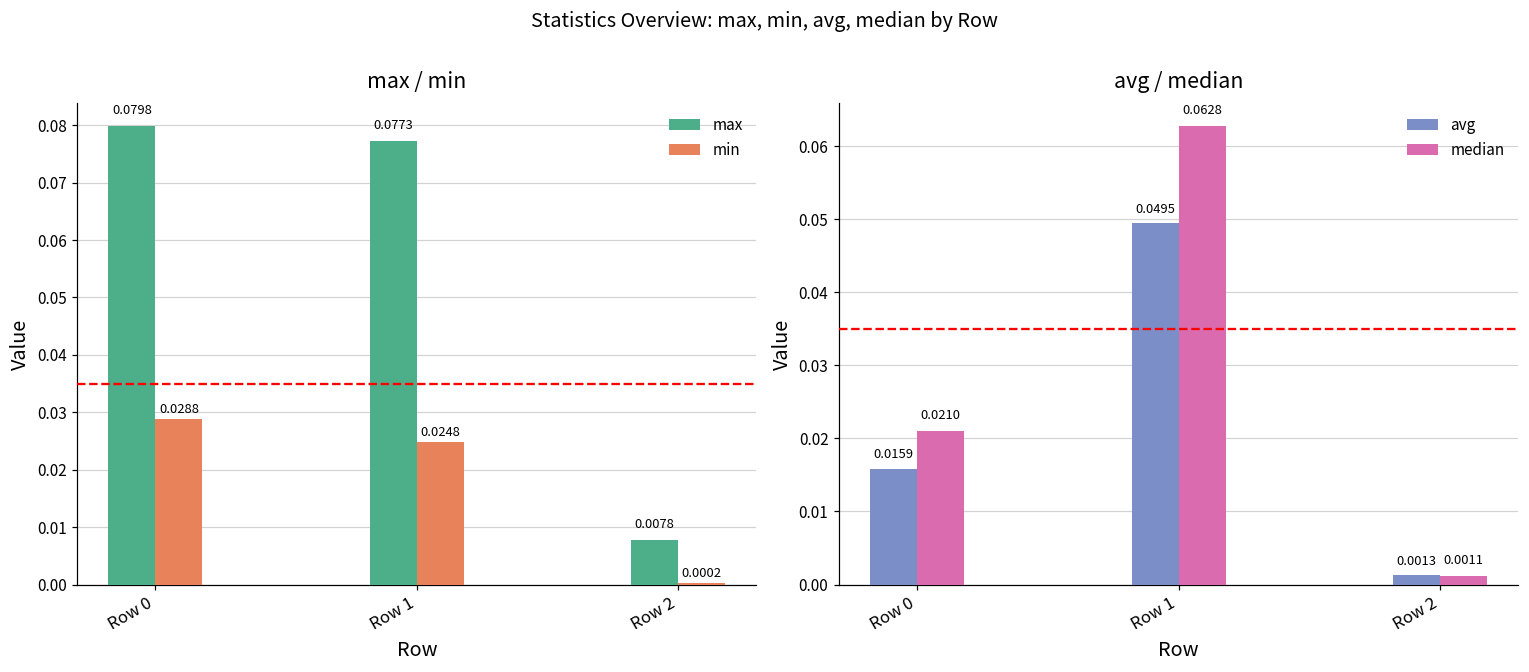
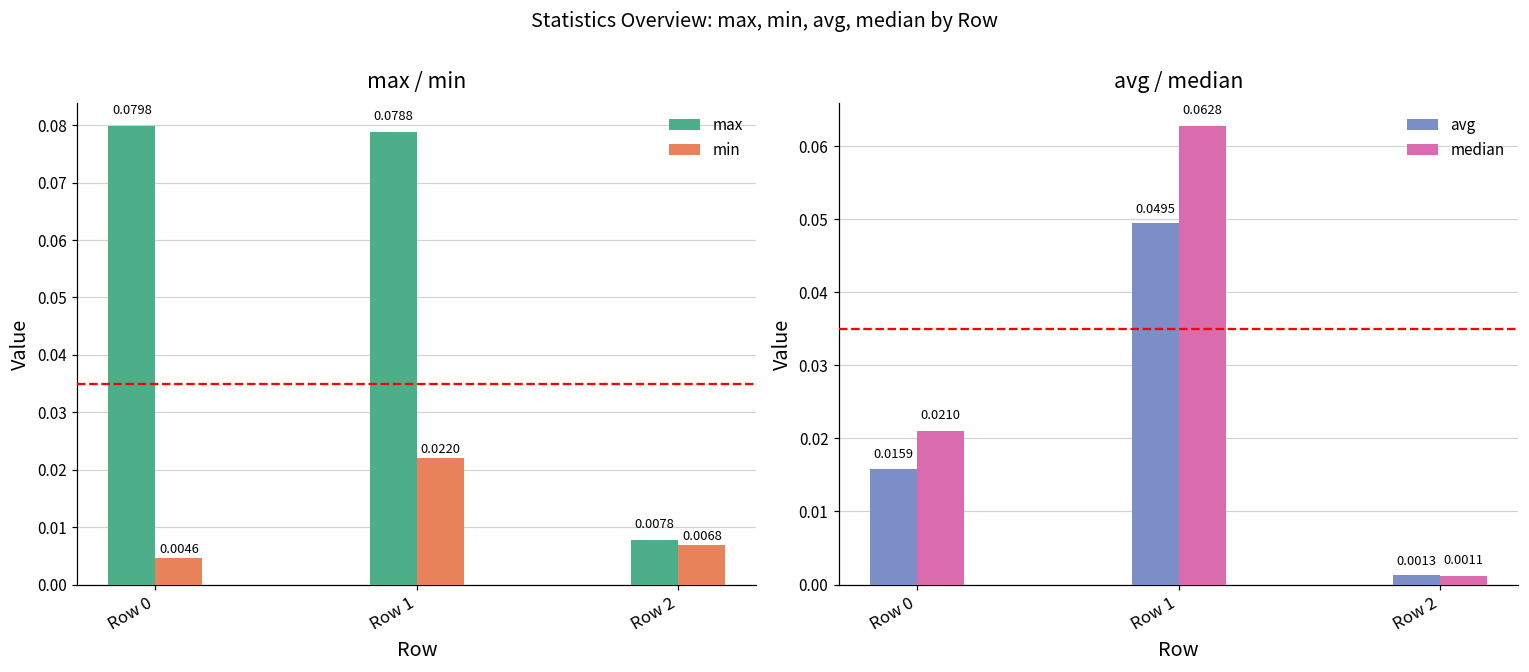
max / min, min, Row 0: 0.0288 -> 0.0046
max / min, max, Row 1: 0.0773 -> 0.0788
max / min, min, Row 1: 0.0248 -> 0.0220
max / min, min, Row 2: 0.0002 -> 0.0068
